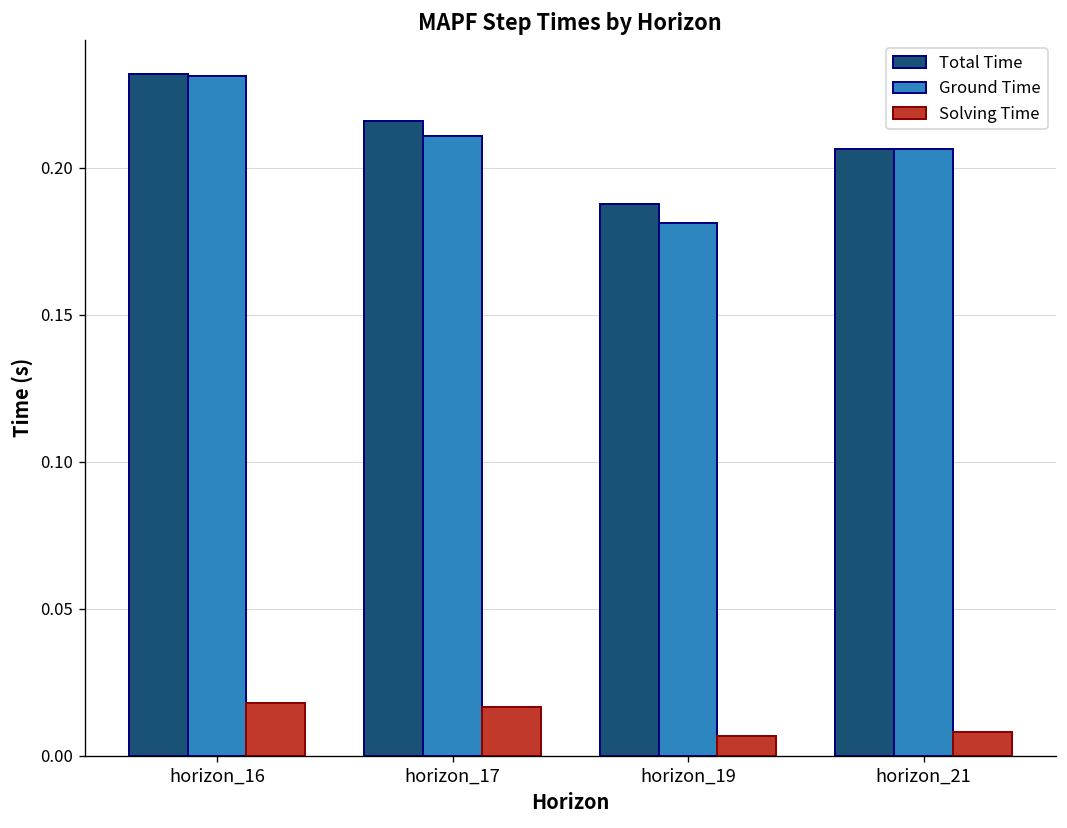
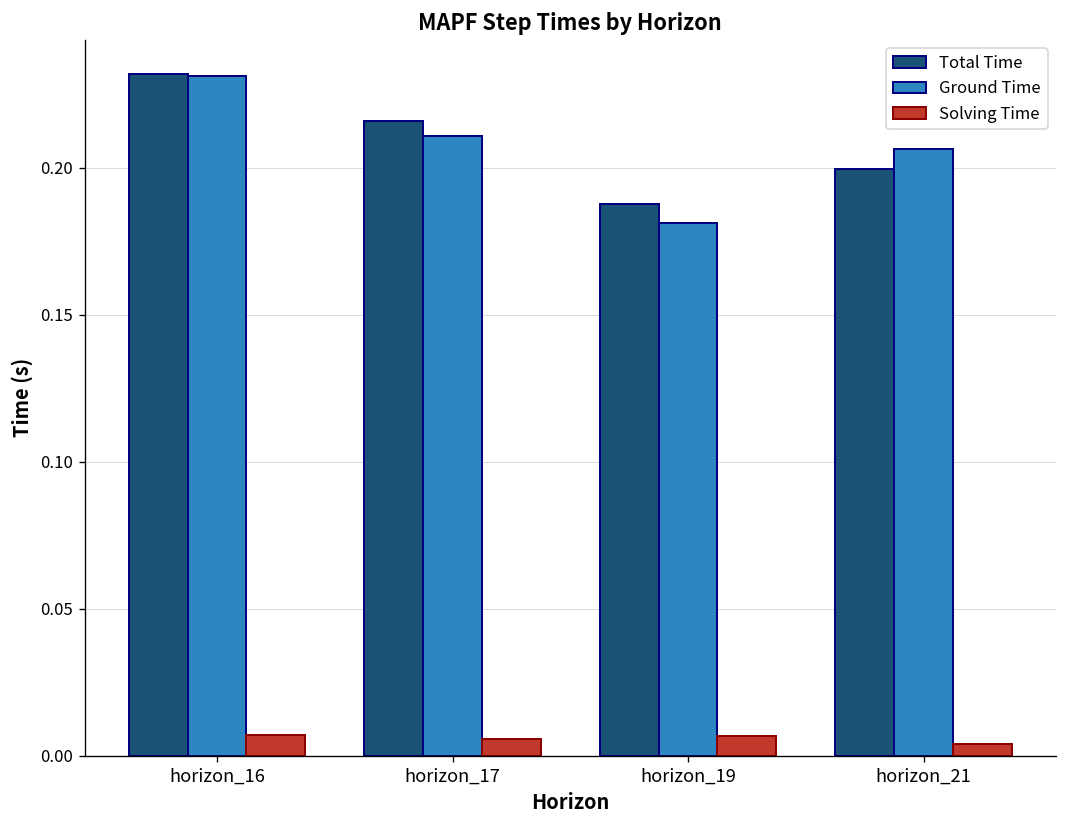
Solving Time, horizon_16: 0.018 -> 0.007
Solving Time, horizon_17: 0.017 -> 0.006
Total Time, horizon_21: 0.206 -> 0.199
Solving Time, horizon_21: 0.008 -> 0.004
